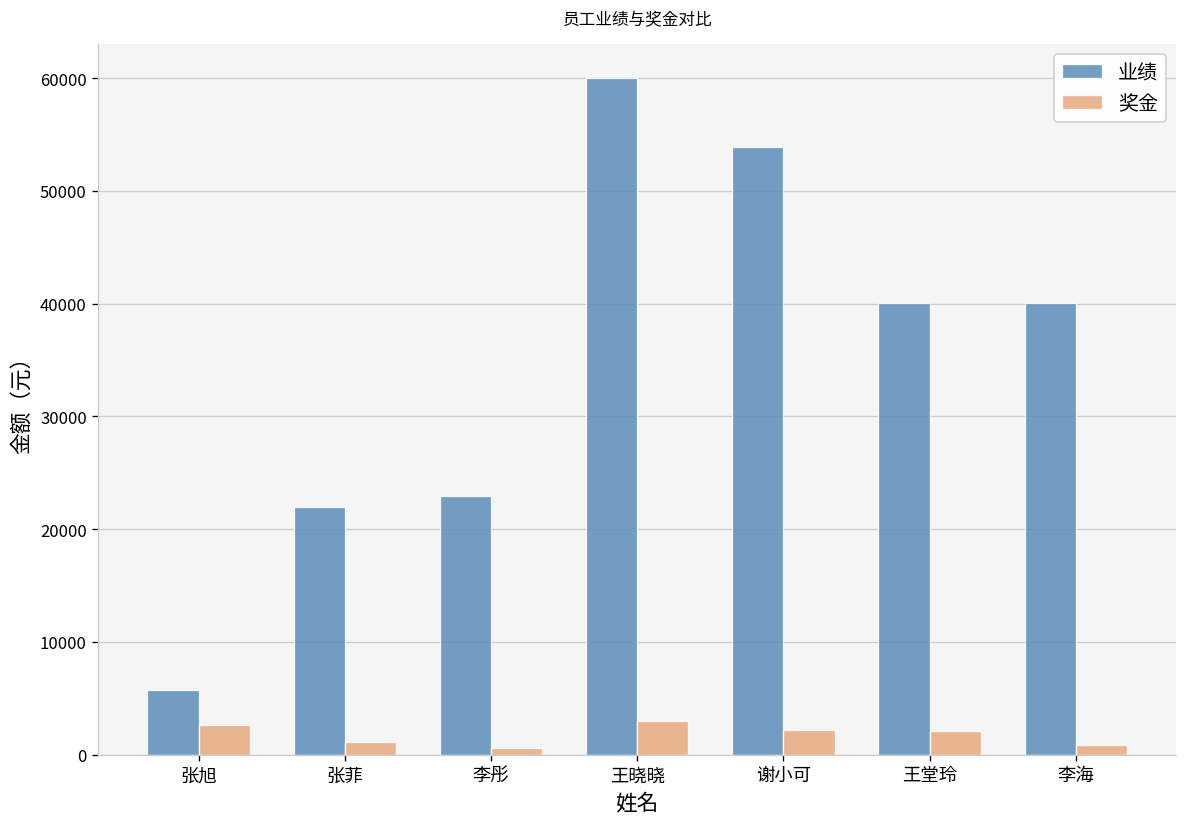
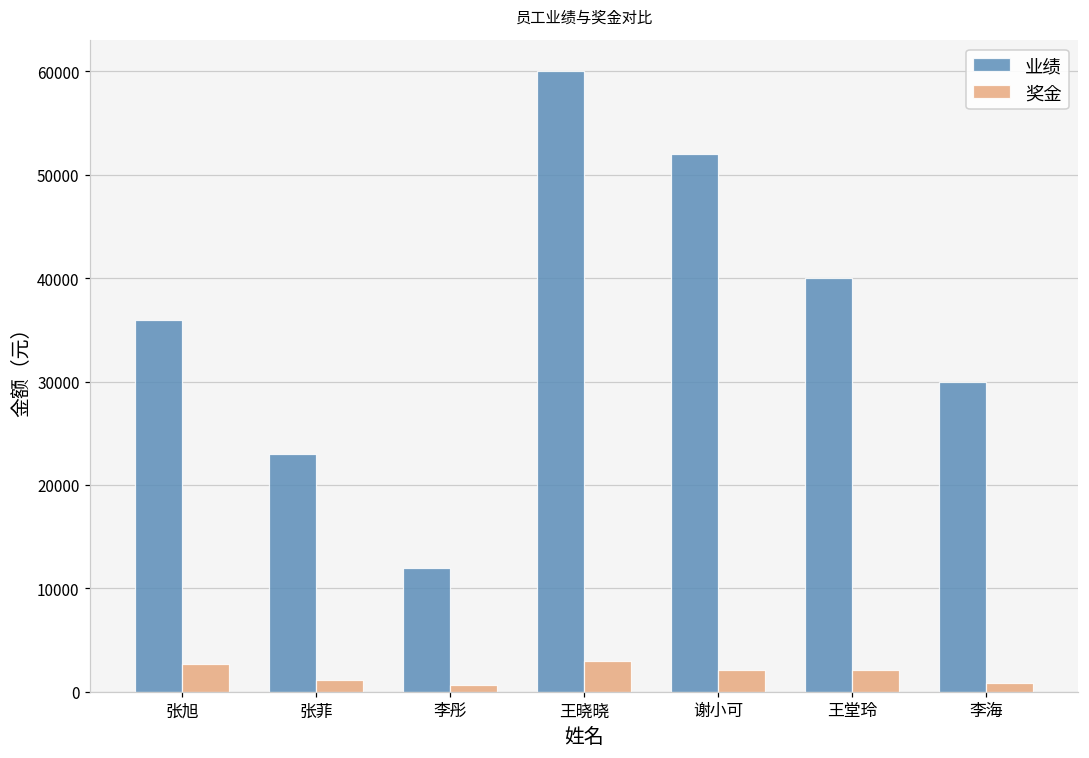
业绩, 张旭: 6000 -> 36000
业绩, 张菲: 22000 -> 23000
业绩, 李彤: 23000 -> 12000
业绩, 谢小可: 54000 -> 52000
业绩, 李海: 40000 -> 30000
